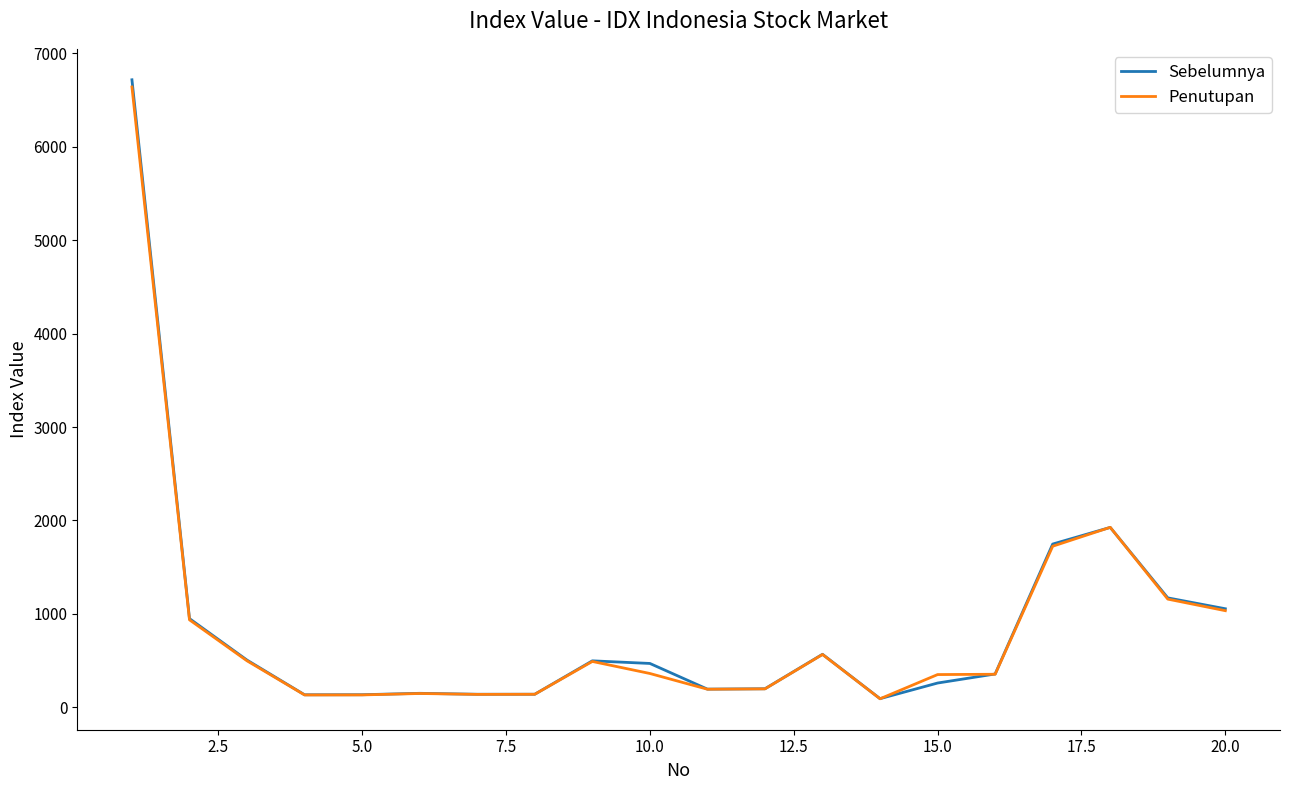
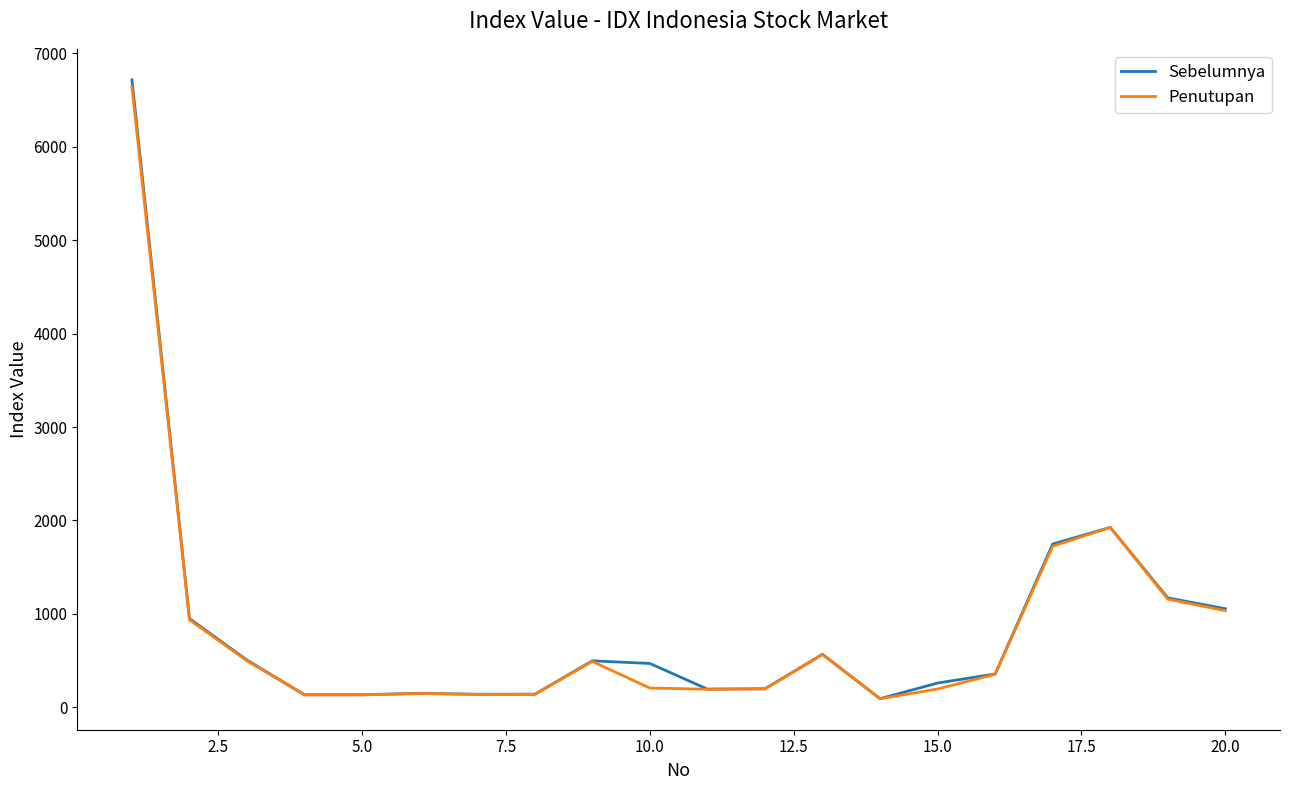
Penutupan, 10.0: 400 -> 200
Penutupan, 15.0: 400 -> 200
